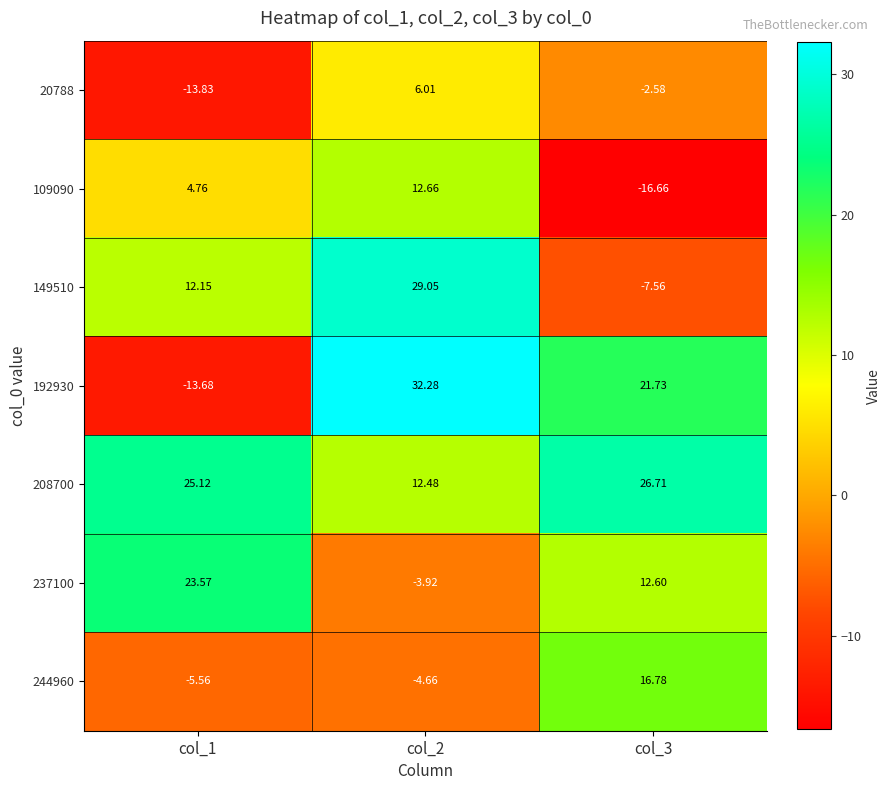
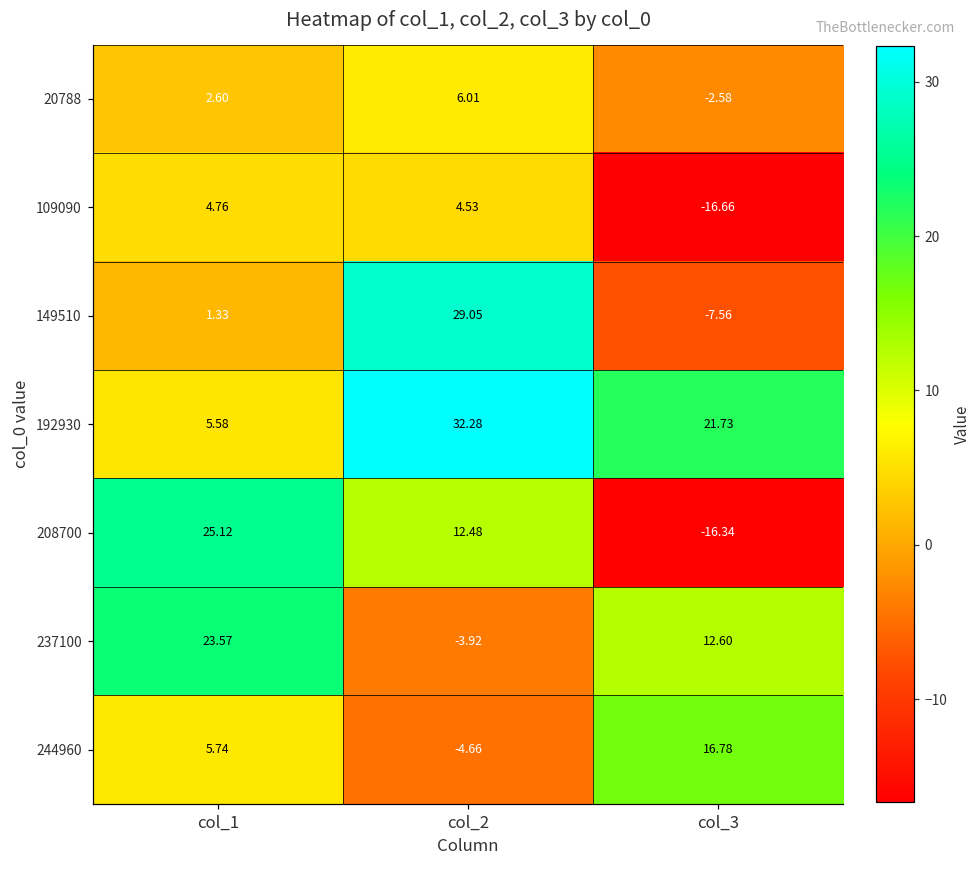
20788, col_1: -13.83 -> 2.60
109090, col_2: 12.66 -> 4.53
149510, col_1: 12.15 -> 1.33
192930, col_1: -13.68 -> 5.58
208700, col_3: 26.71 -> -16.34
244960, col_1: -5.56 -> 5.74
